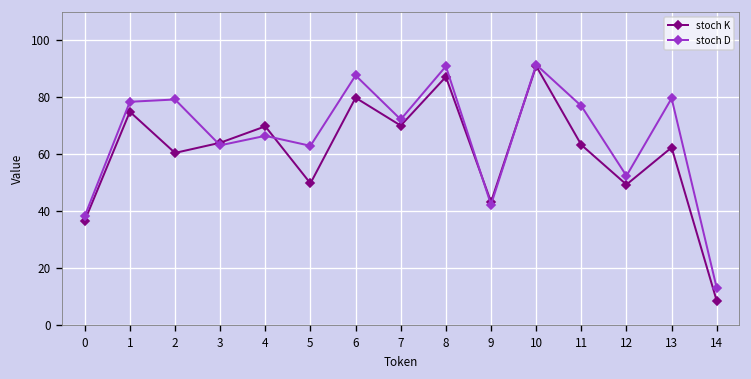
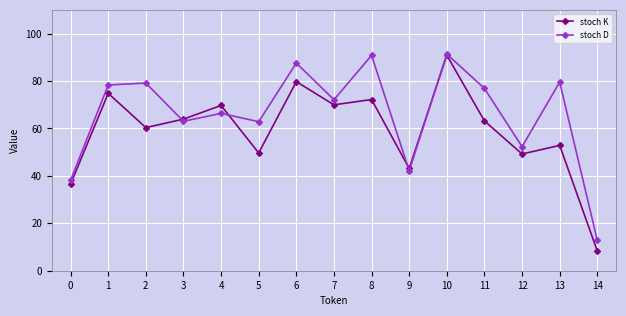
stoch K, 8: 87 -> 72
stoch K, 13: 62 -> 53
